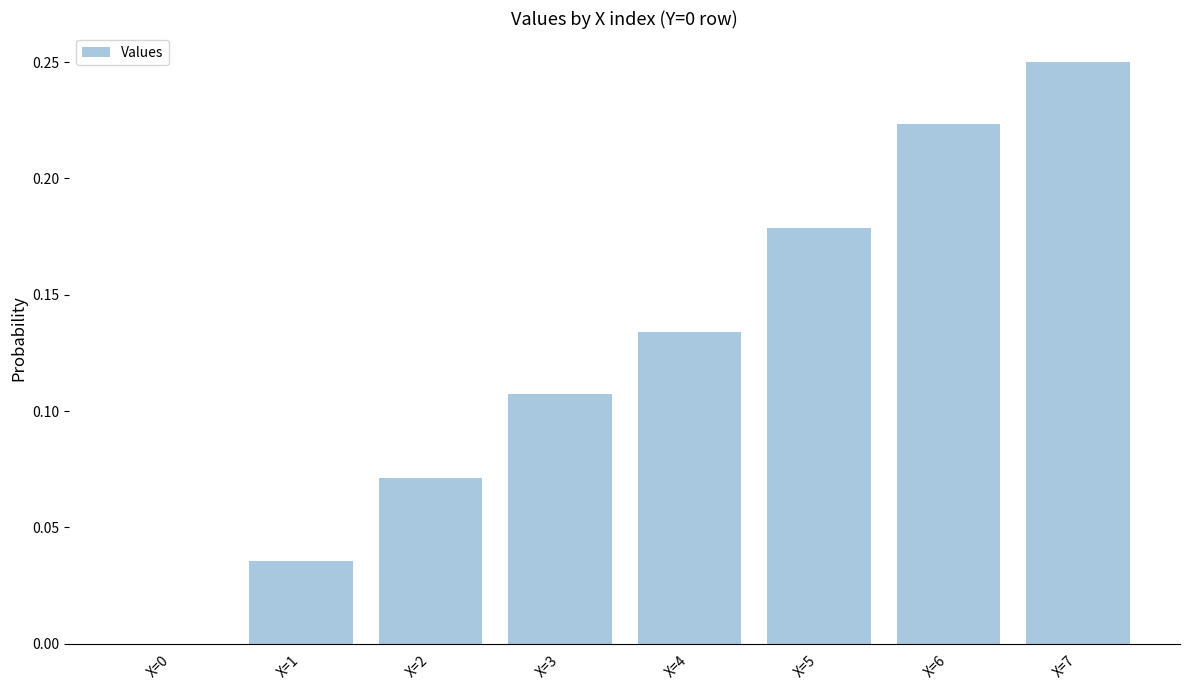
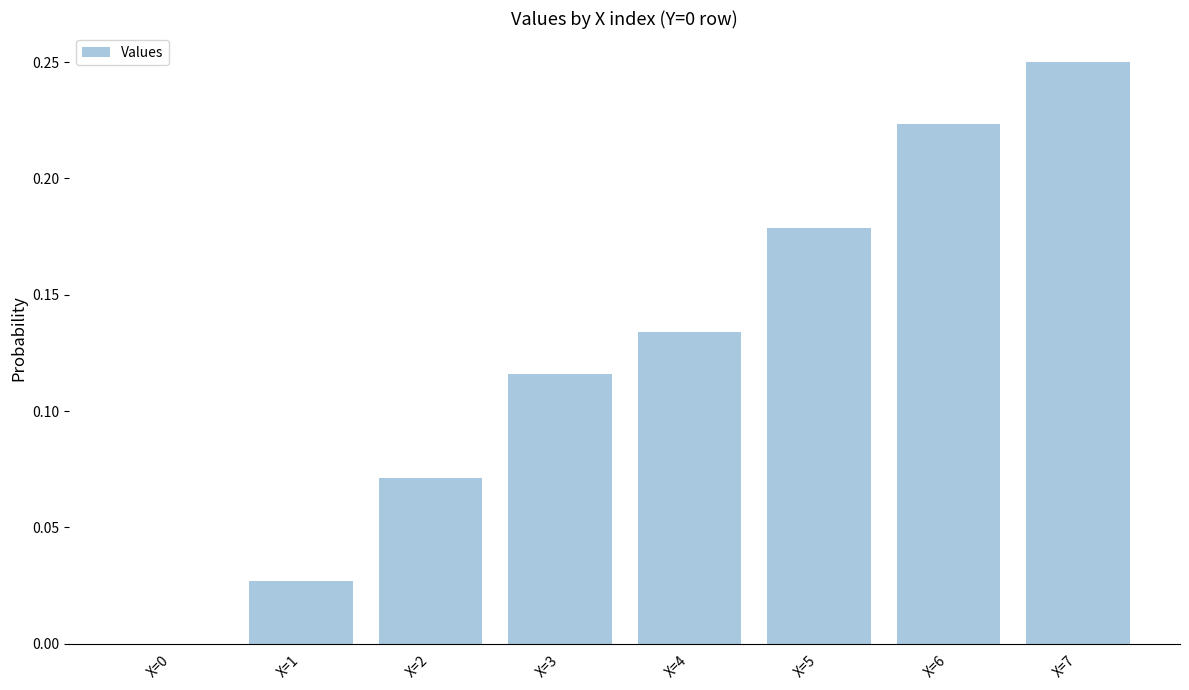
X=1: 0.036 -> 0.027
X=3: 0.107 -> 0.116
